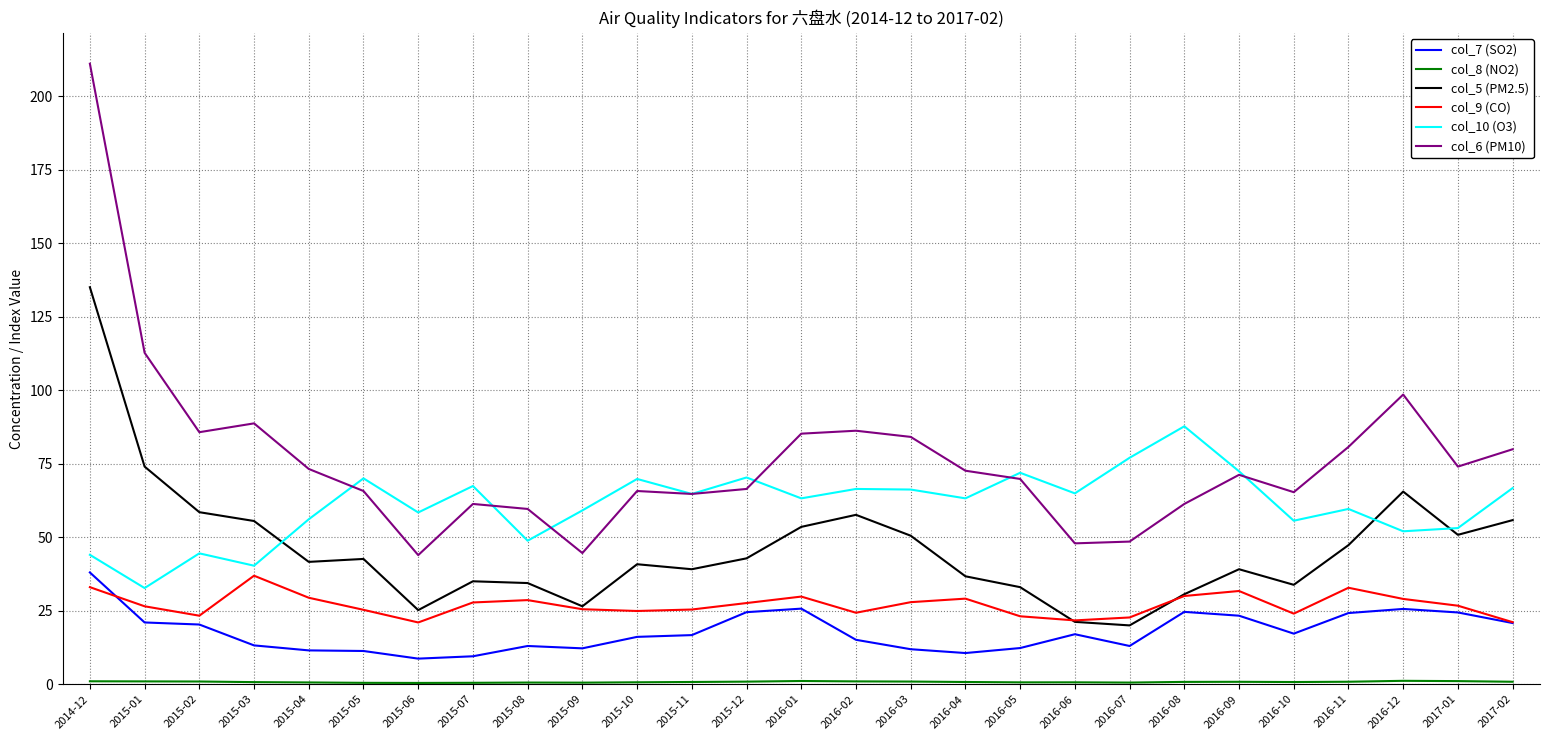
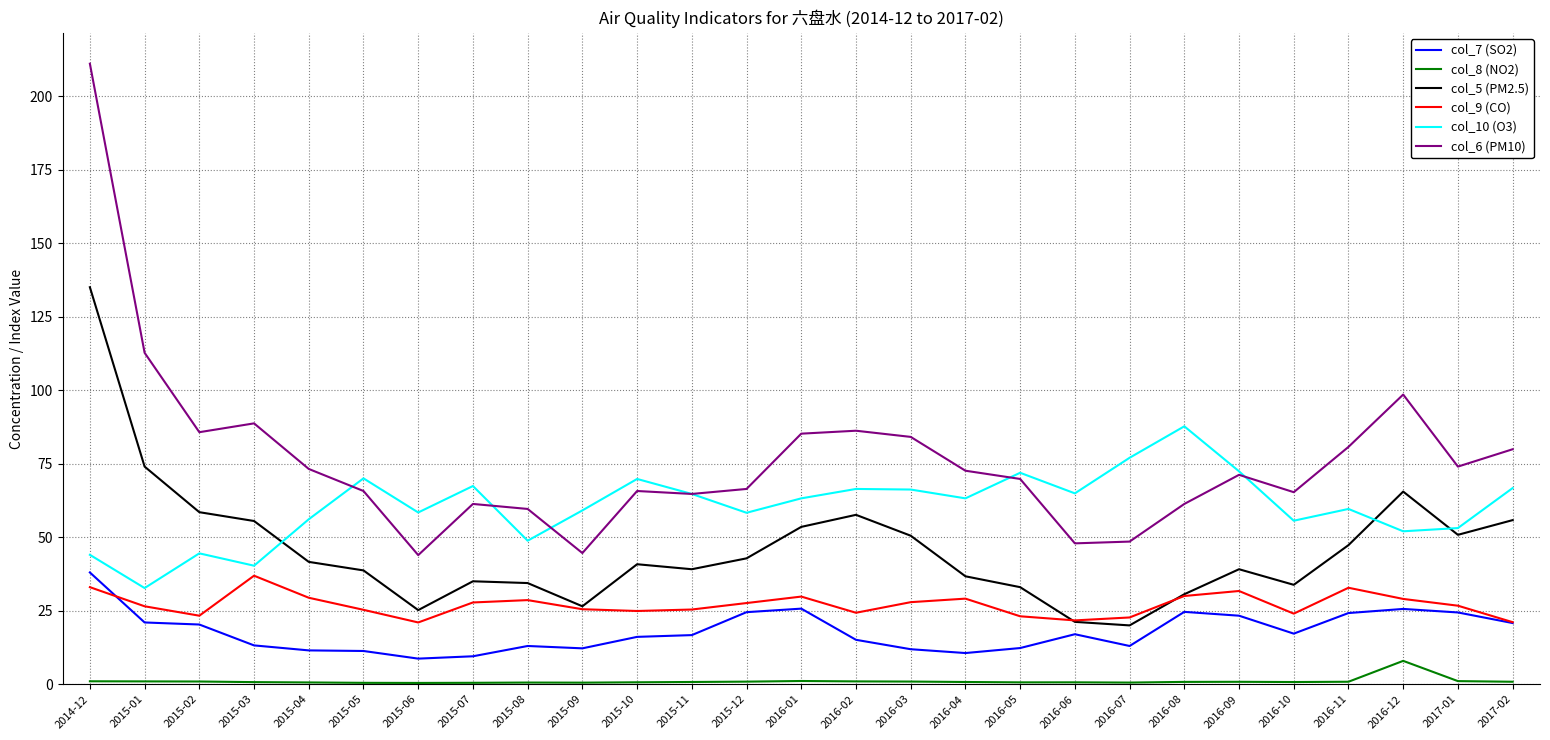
col_5 (PM2.5), 2015-05: 43 -> 39
col_10 (O3), 2015-12: 70 -> 58
col_8 (NO2), 2016-12: 1 -> 8
